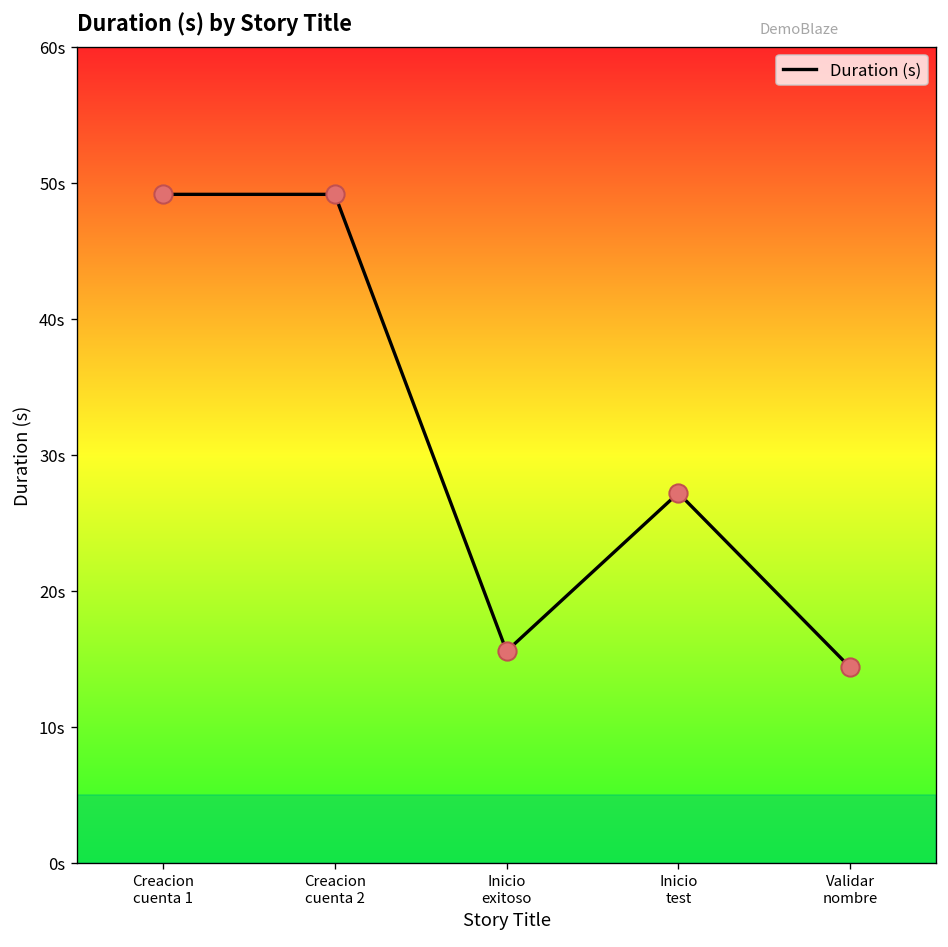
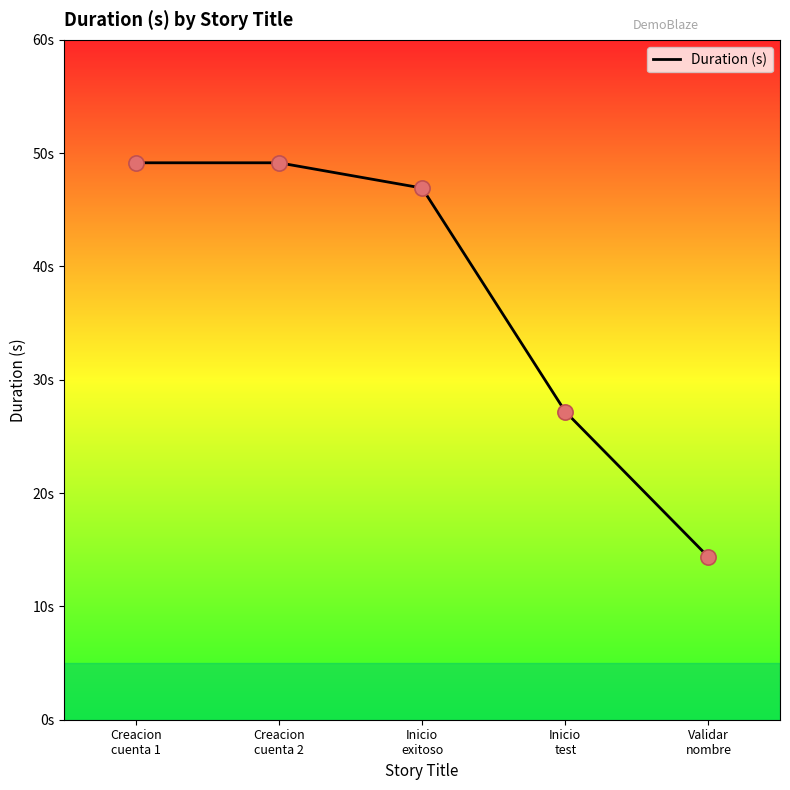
Inicio exitoso: 15.6s -> 46.9s
